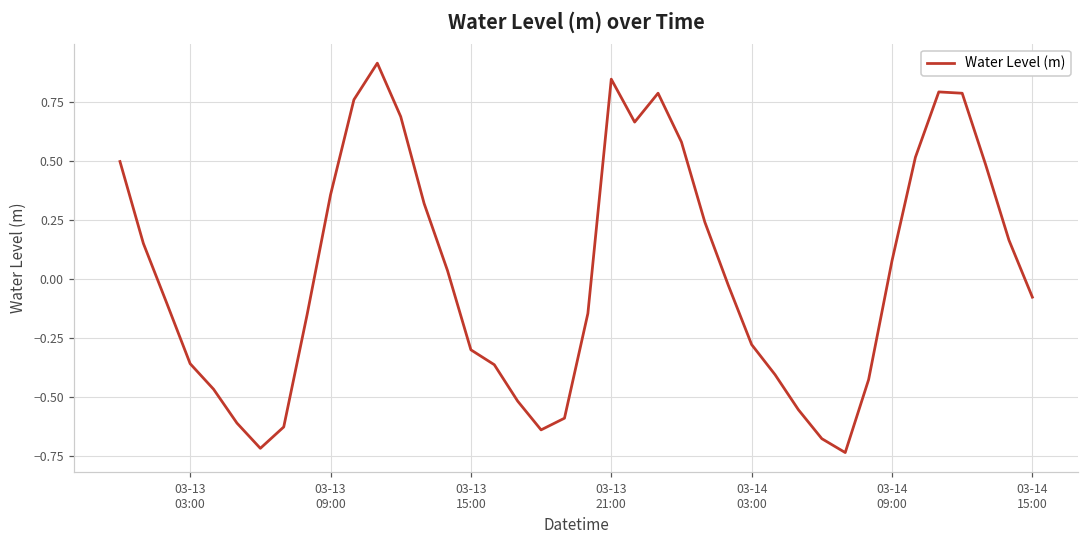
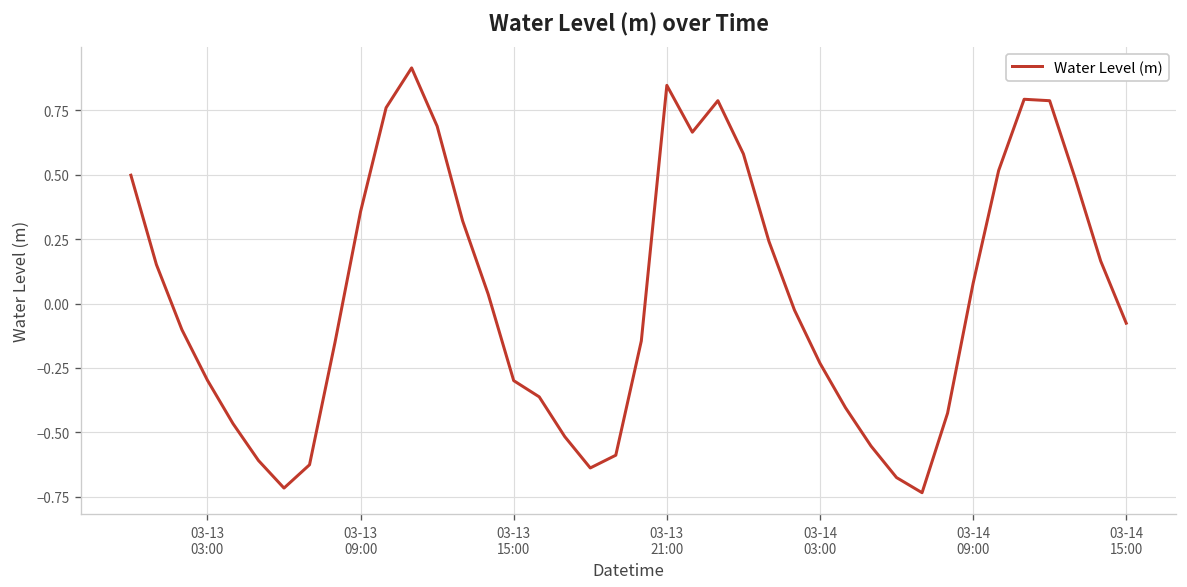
03-13 03:00: -0.36 -> -0.30
03-14 03:00: -0.28 -> -0.23
